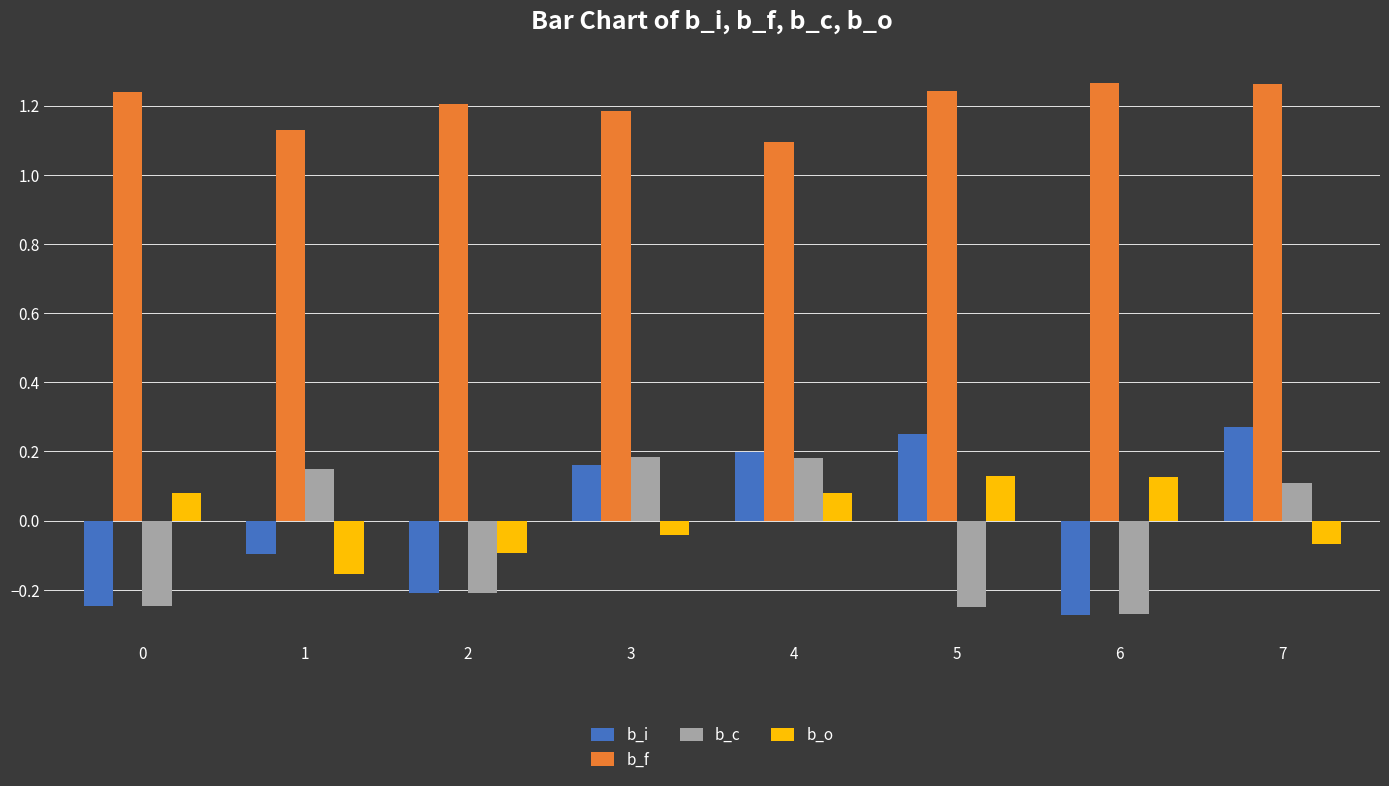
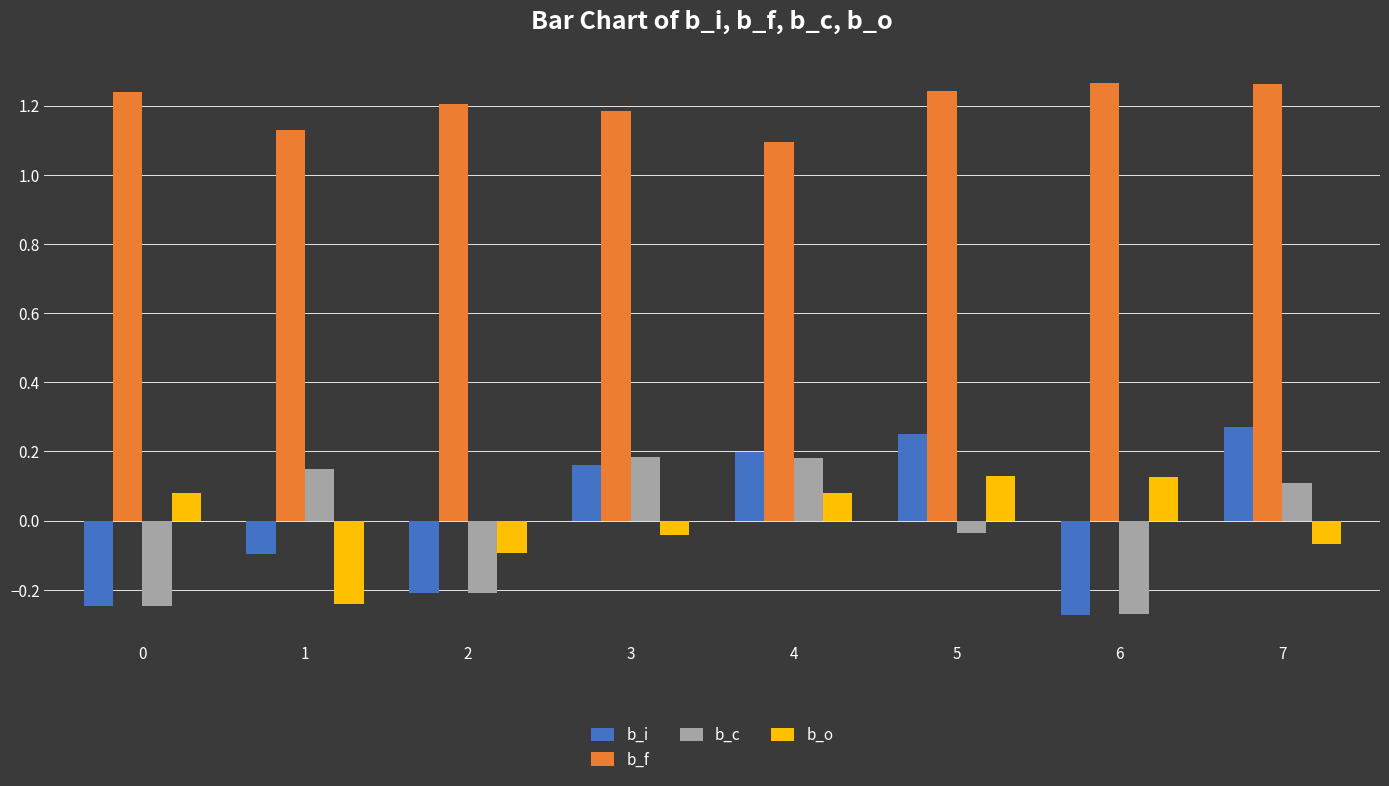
b_o, 1: -0.15 -> -0.24
b_c, 5: -0.25 -> -0.04
